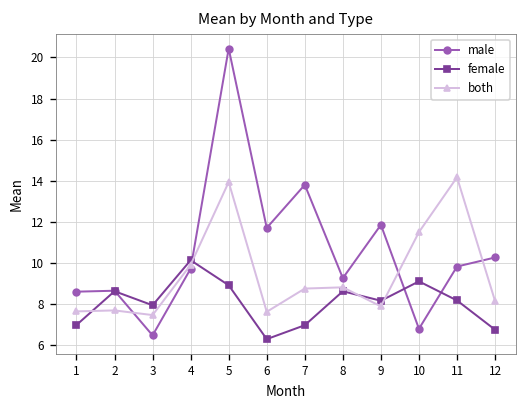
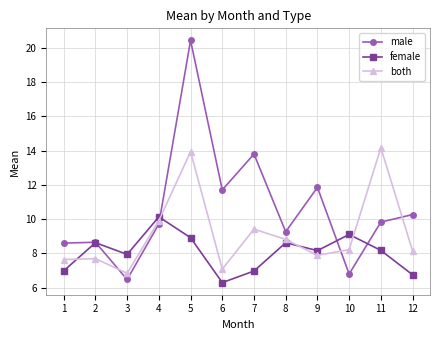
both, 3: 7.5 -> 6.8
both, 6: 7.6 -> 7.1
both, 7: 8.8 -> 9.4
both, 10: 11.5 -> 8.2
